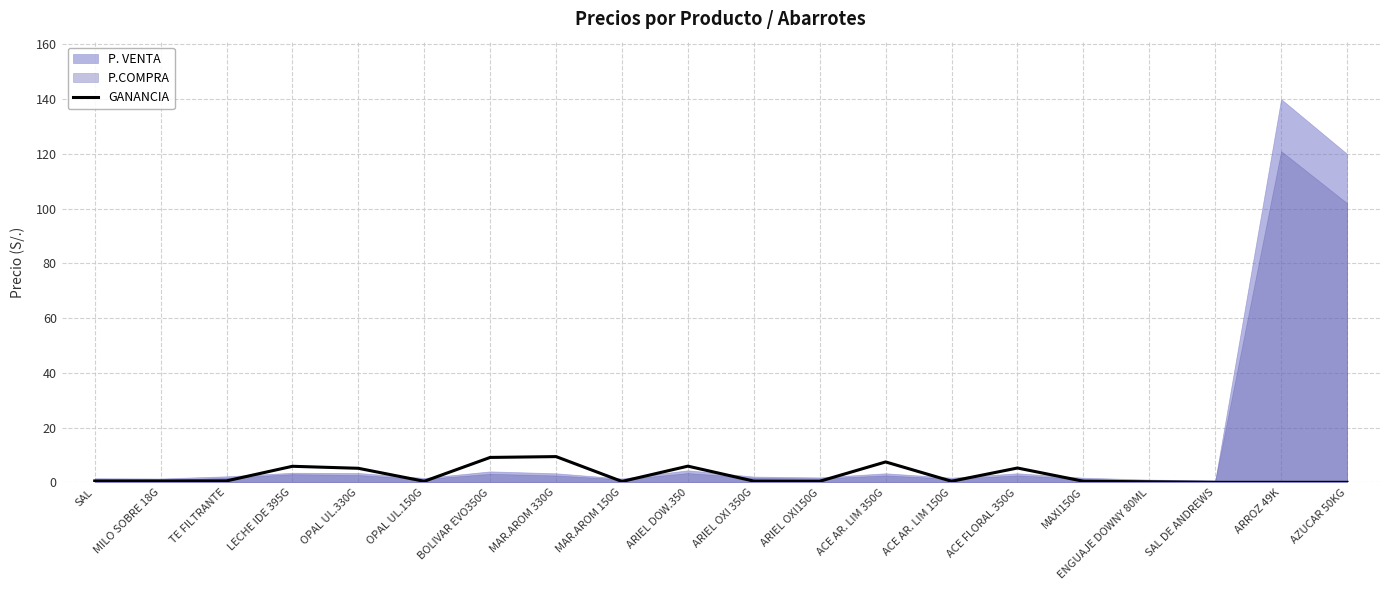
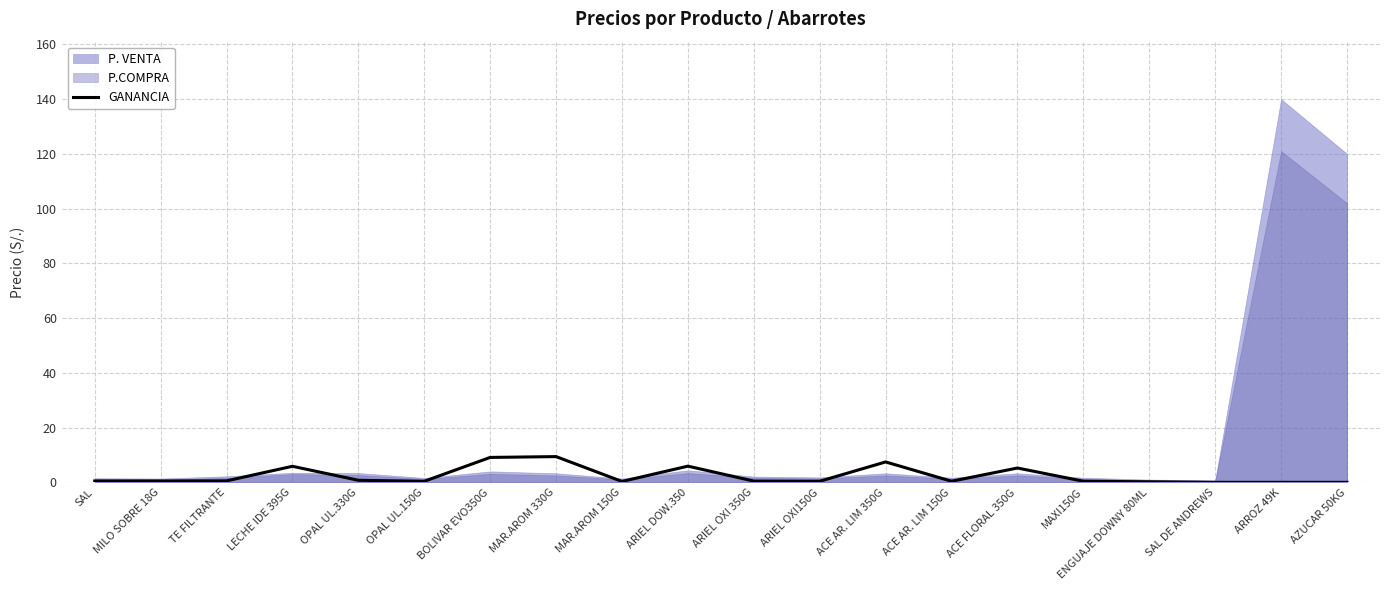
GANANCIA, OPAL UL.330G: 5 -> 1
